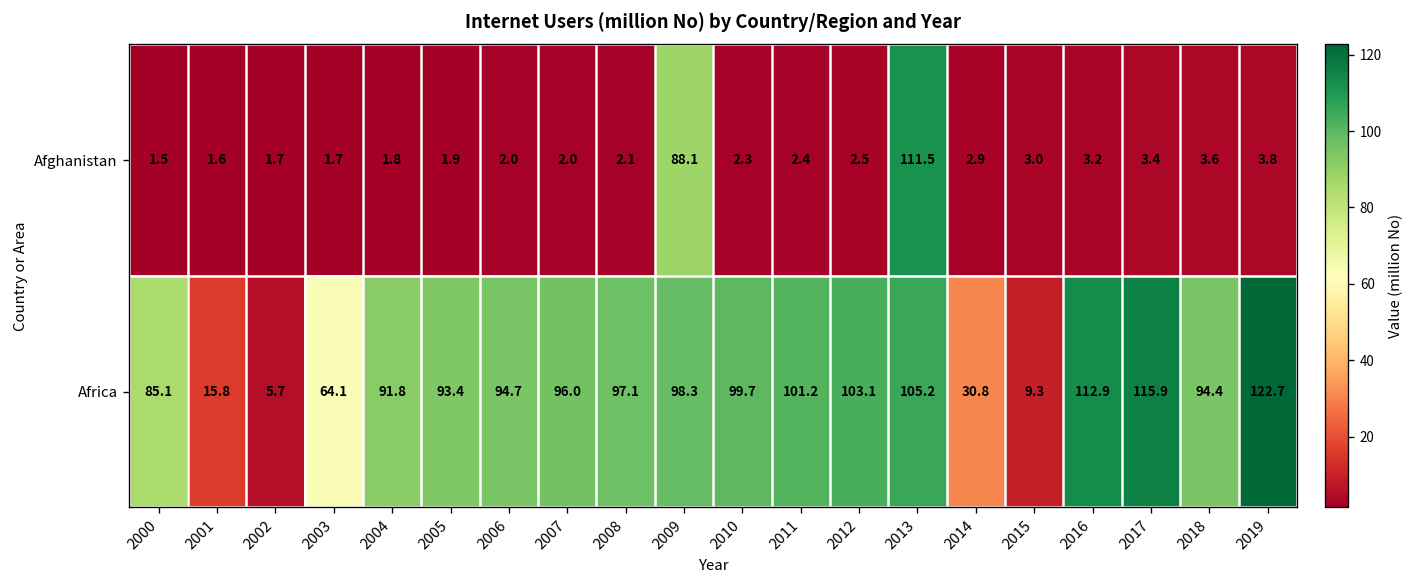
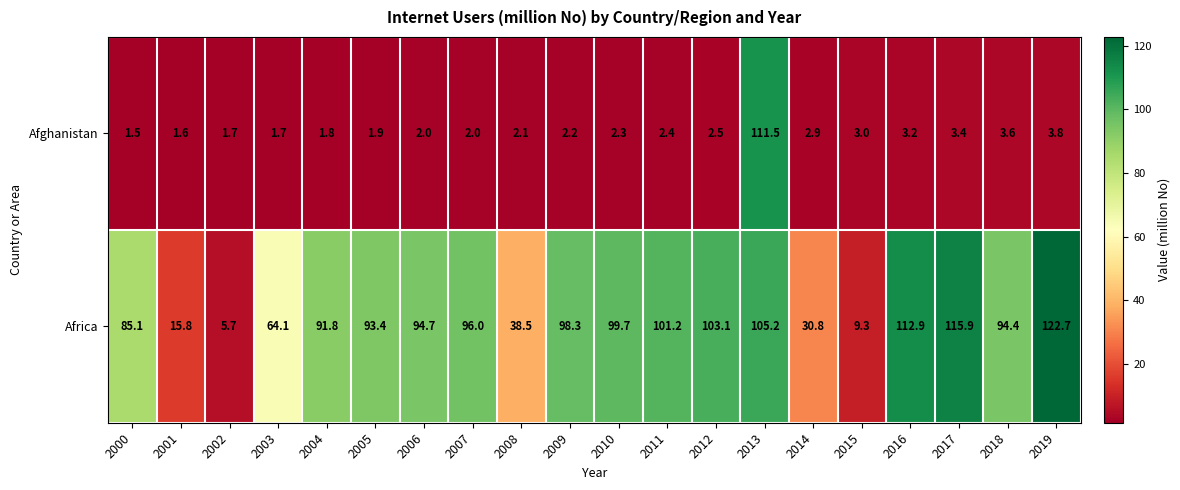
Afghanistan, 2009: 88.1 -> 2.2
Africa, 2008: 97.1 -> 38.5
